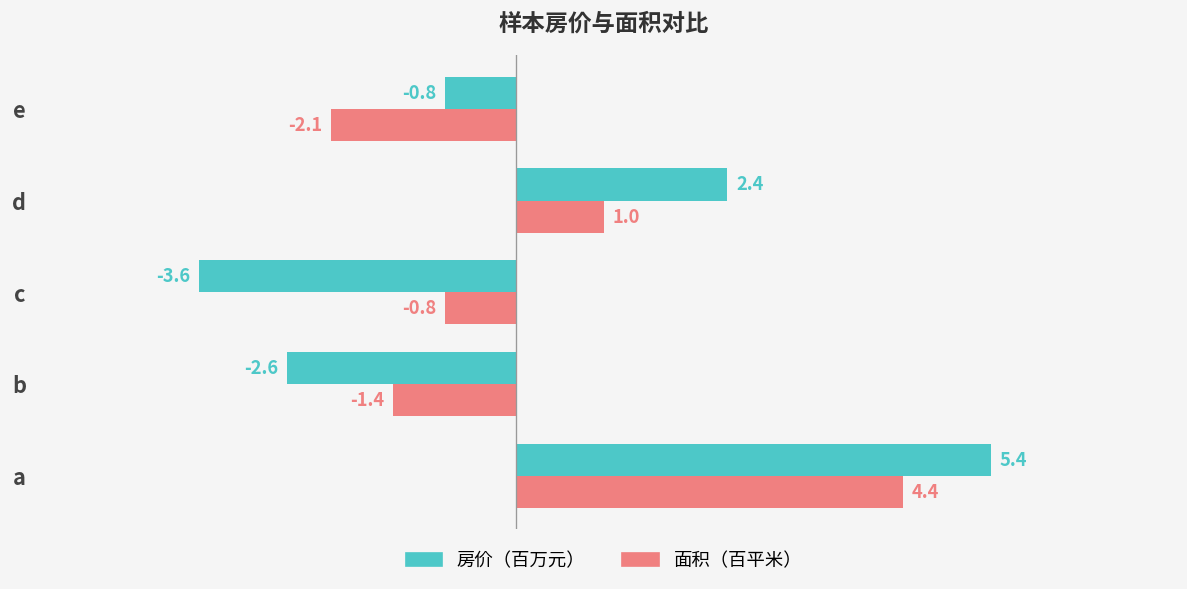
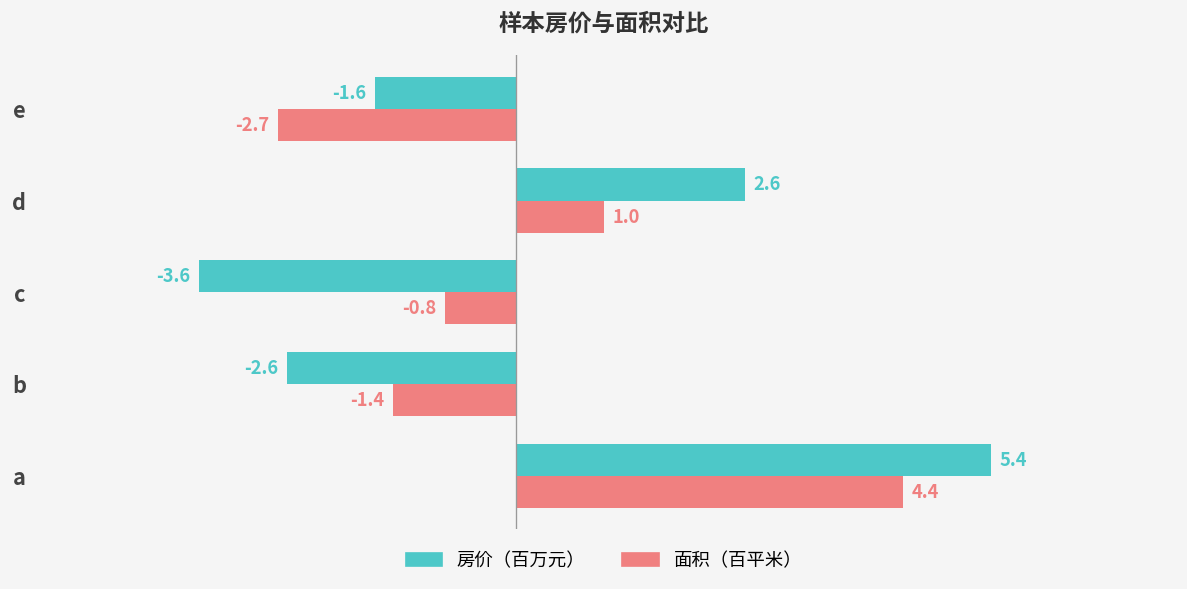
房价（百万元）, e: -0.8 -> -1.6
面积（百平米）, e: -2.1 -> -2.7
房价（百万元）, d: 2.4 -> 2.6
